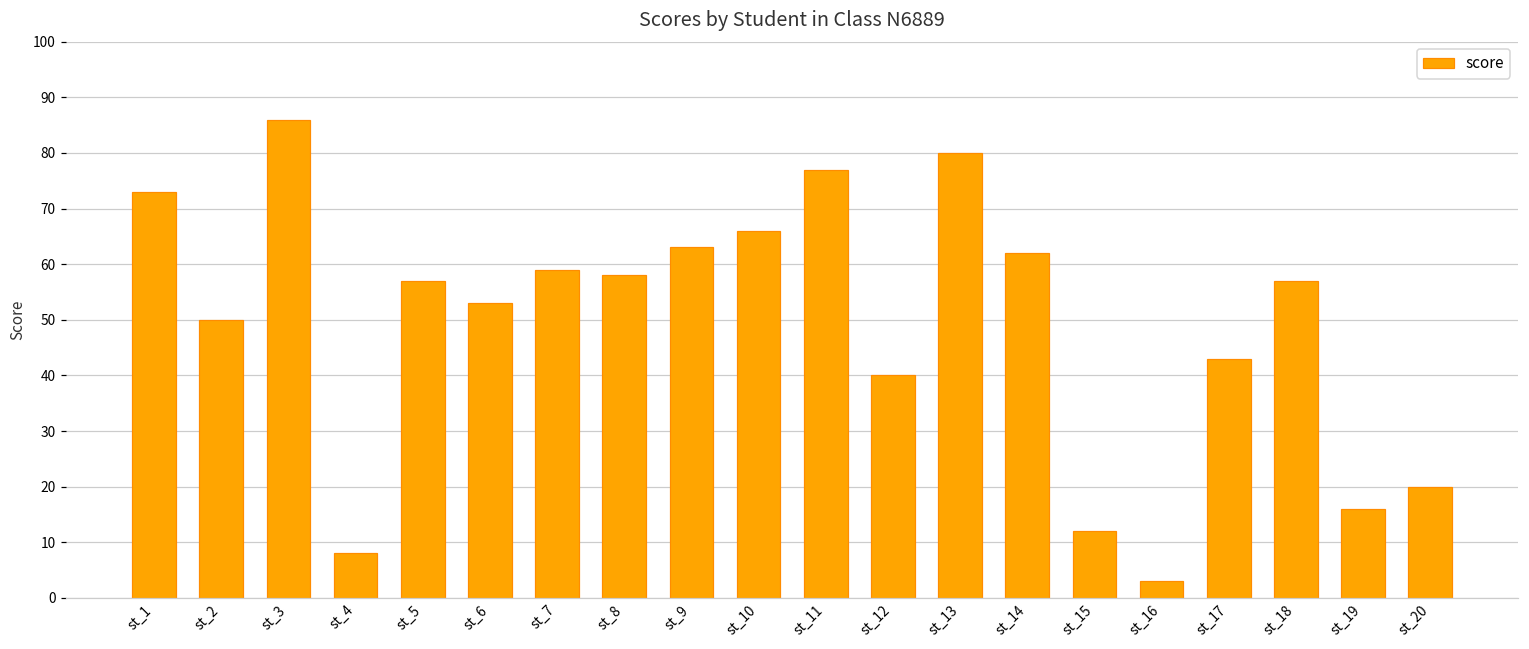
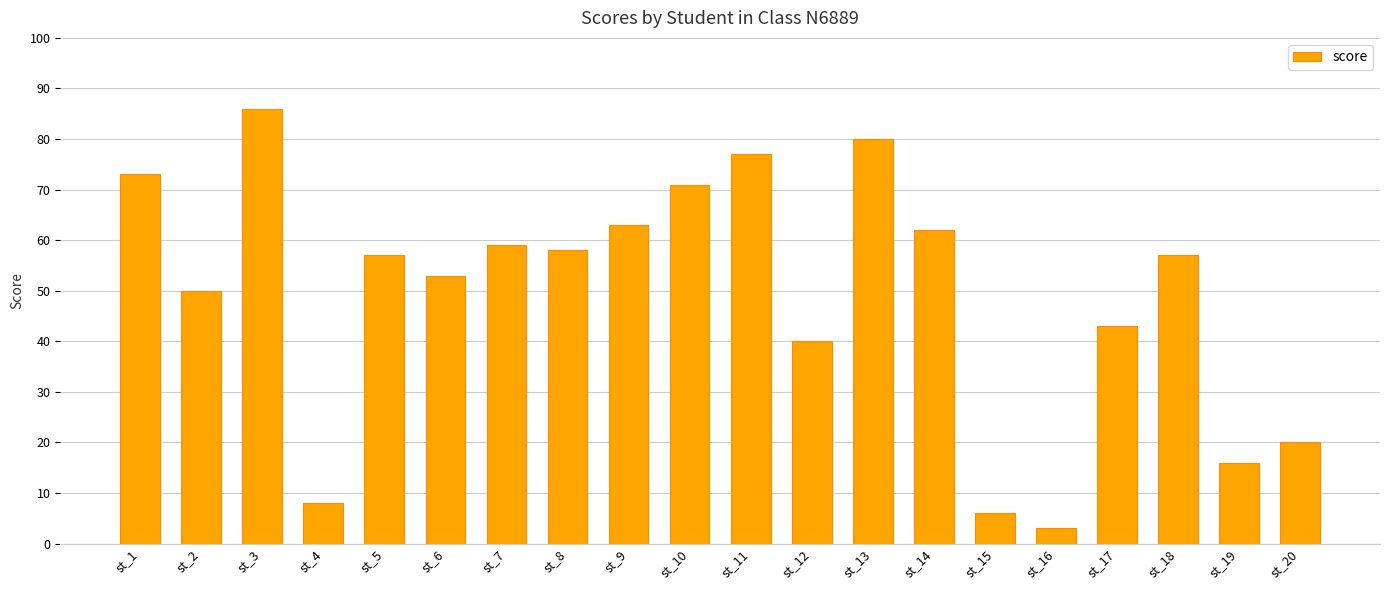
st_10: 66 -> 71
st_15: 12 -> 6
